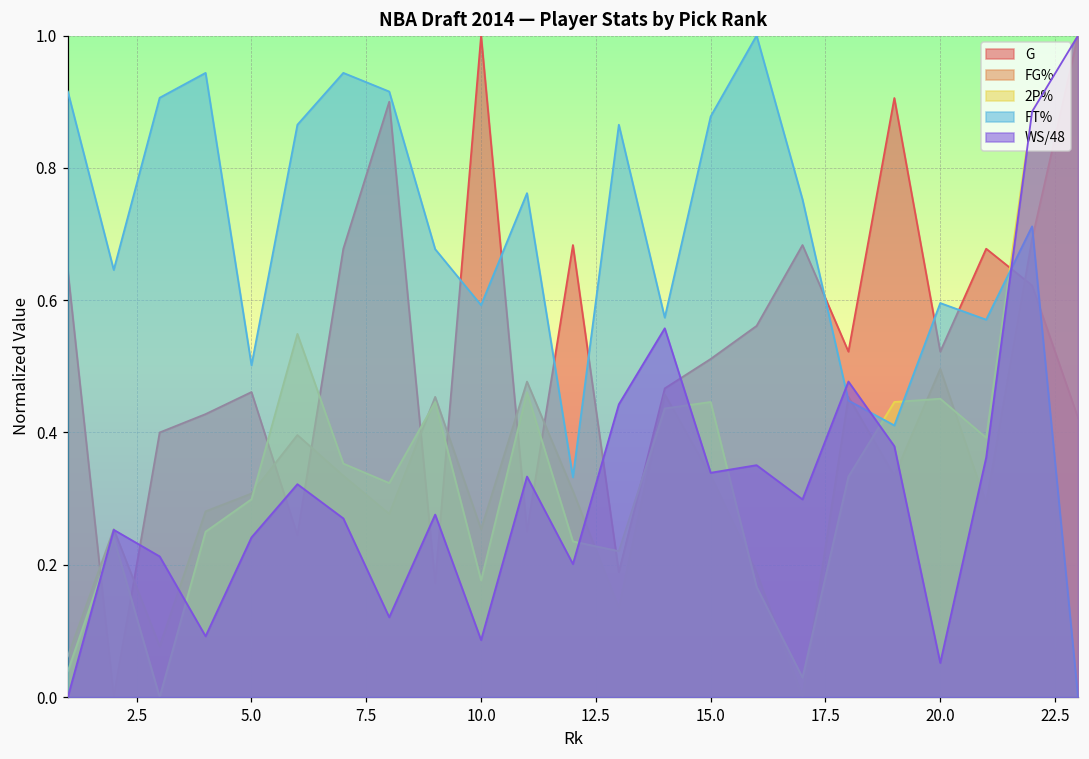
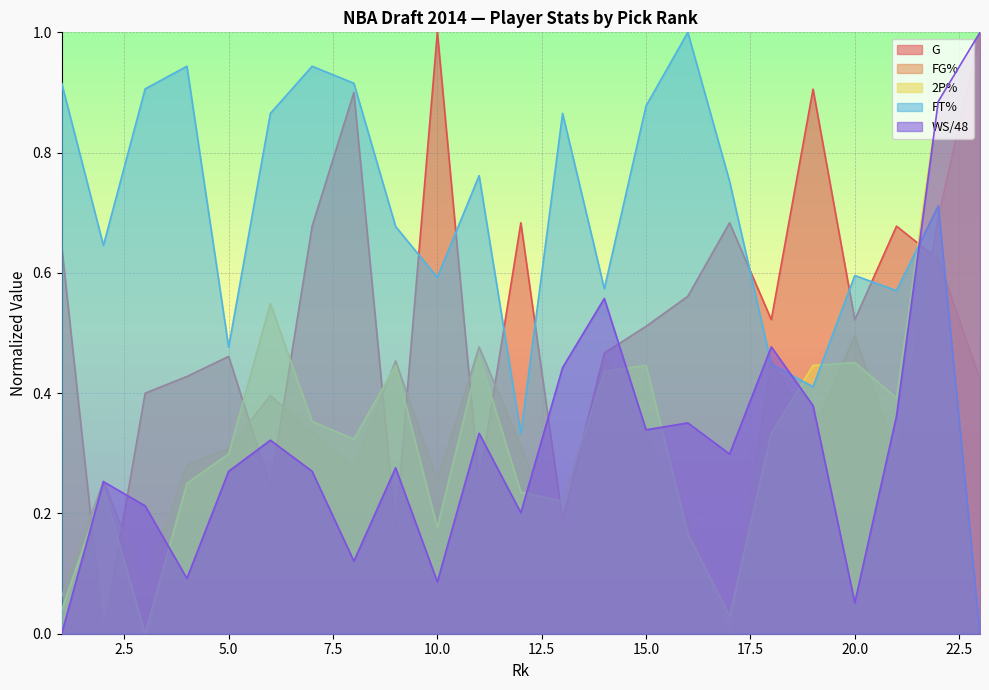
FT%, 5.0: 0.50 -> 0.48
WS/48, 5.0: 0.24 -> 0.27
